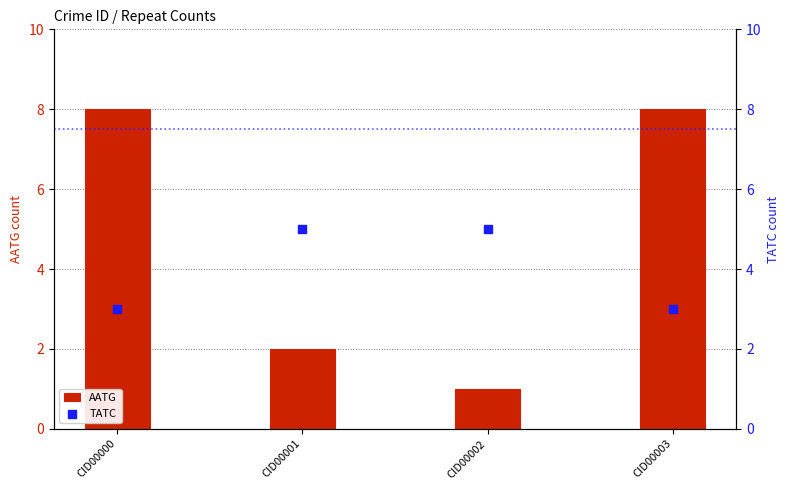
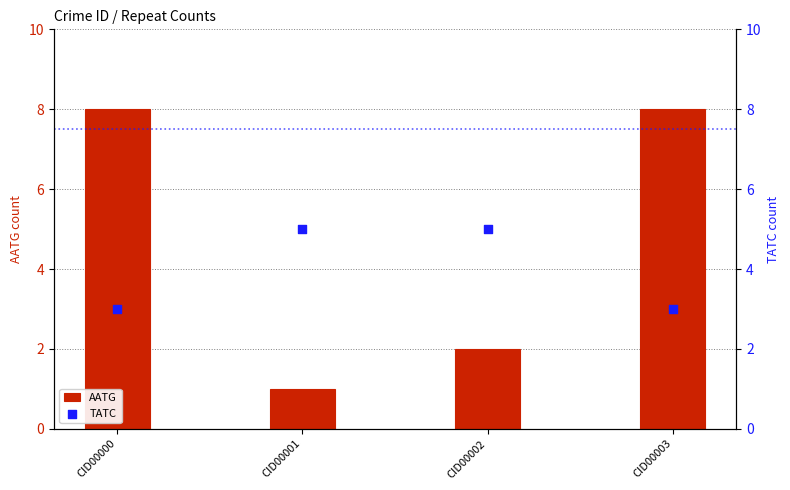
AATG, CID00001: 2 -> 1
AATG, CID00002: 1 -> 2
